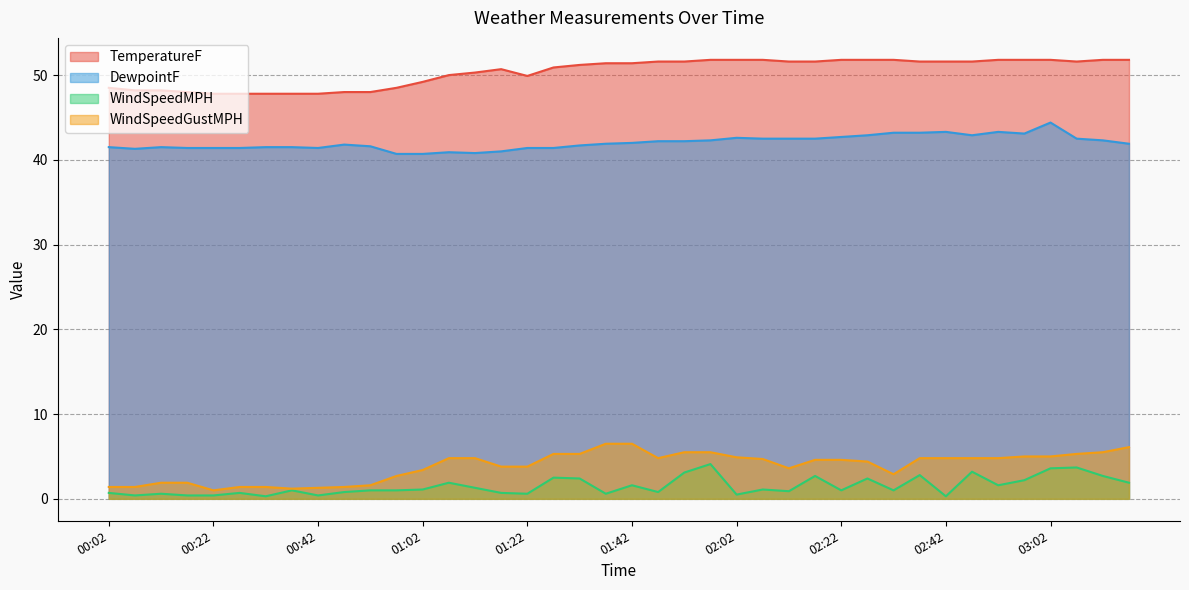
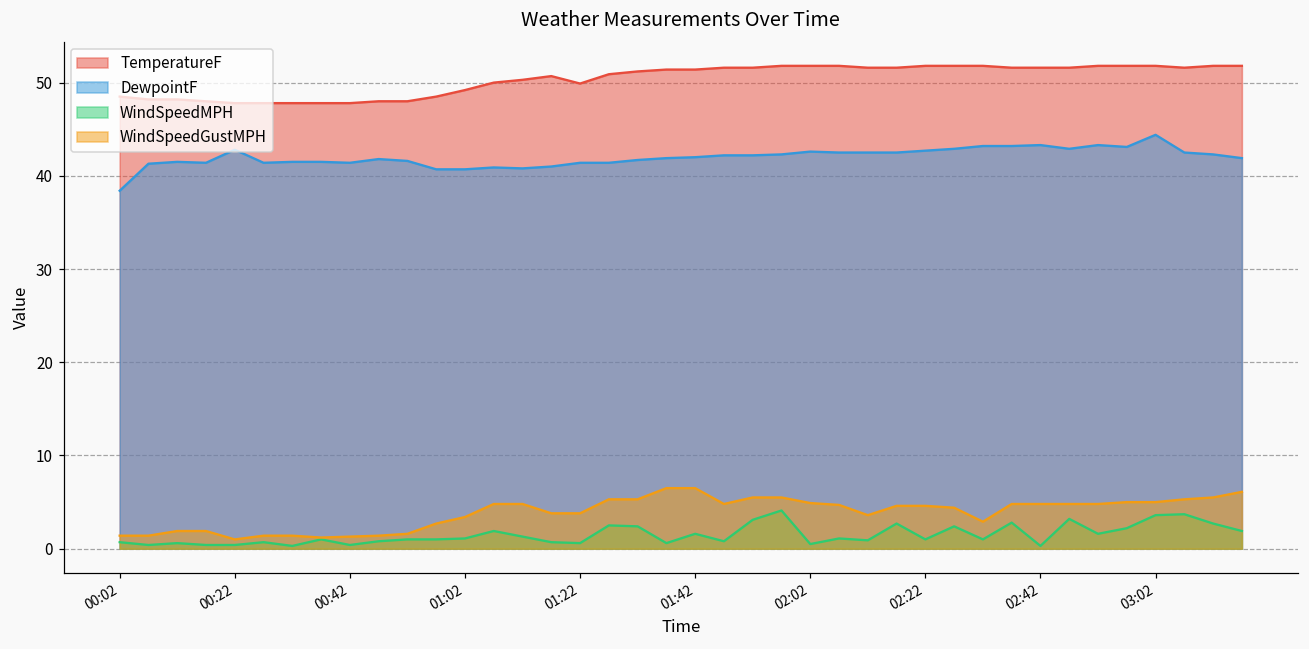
DewpointF, 00:02: 42 -> 38
DewpointF, 00:22: 41 -> 43
